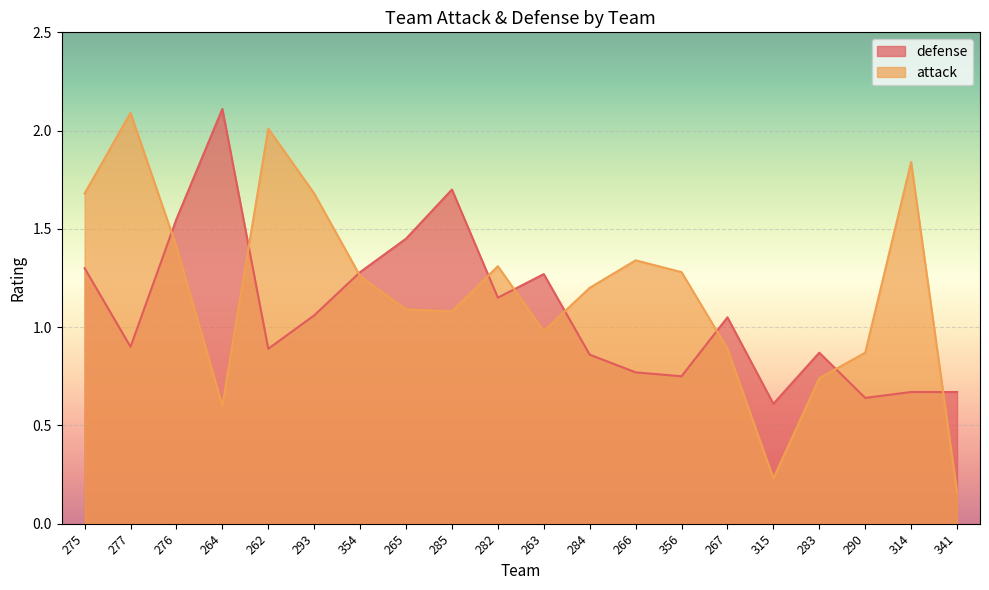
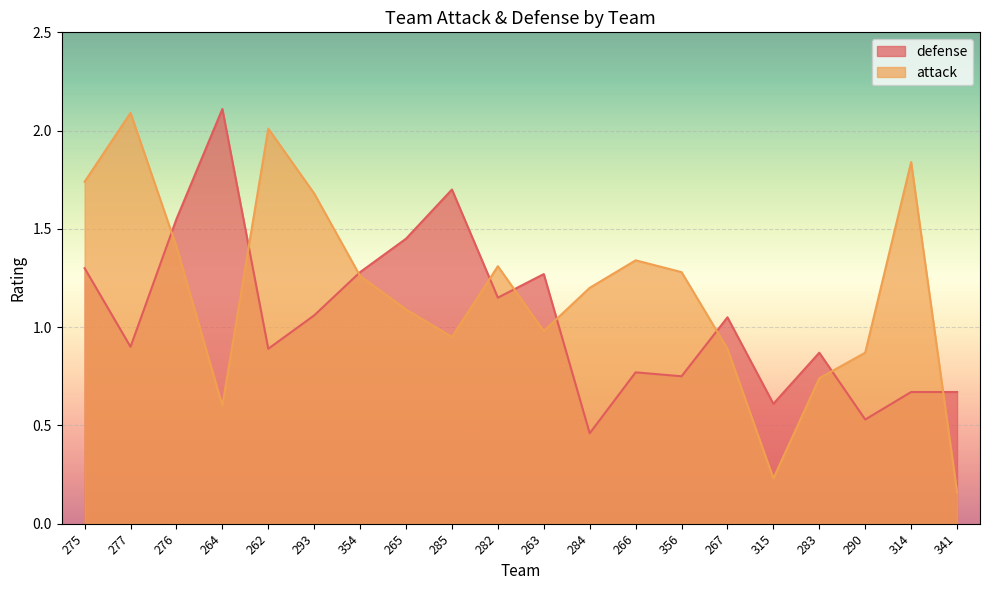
attack, 275: 1.68 -> 1.74
attack, 285: 1.08 -> 0.95
defense, 284: 0.86 -> 0.46
defense, 290: 0.64 -> 0.53
